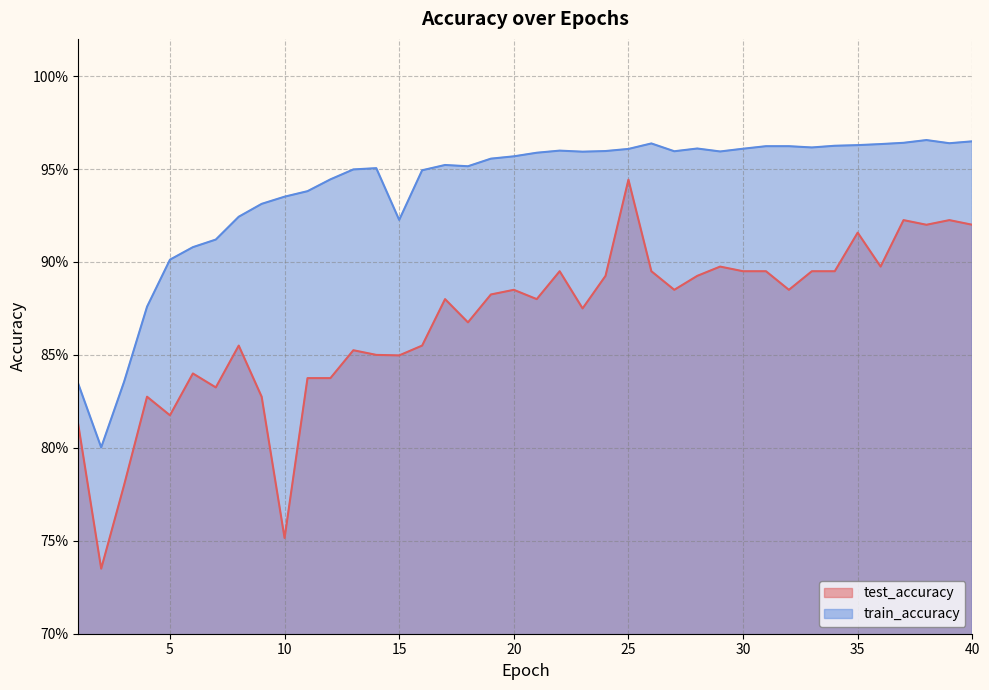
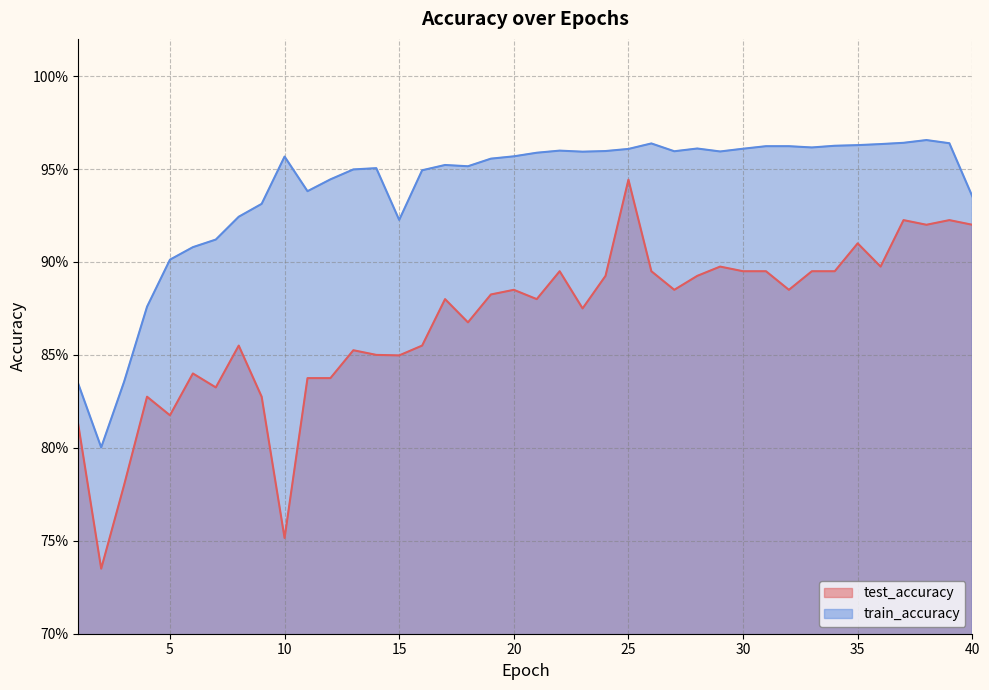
train_accuracy, 10: 93.5% -> 95.7%
test_accuracy, 35: 91.6% -> 91.0%
train_accuracy, 40: 96.5% -> 93.5%
